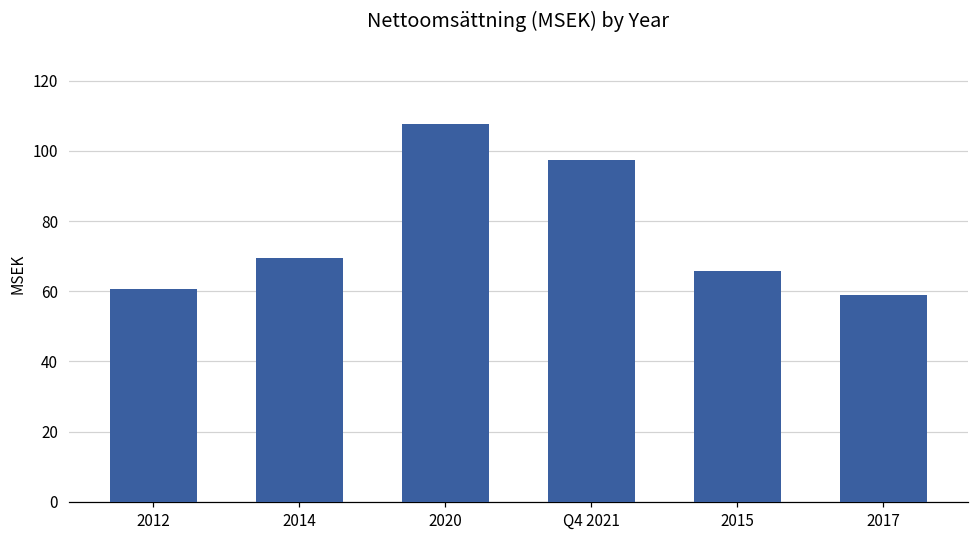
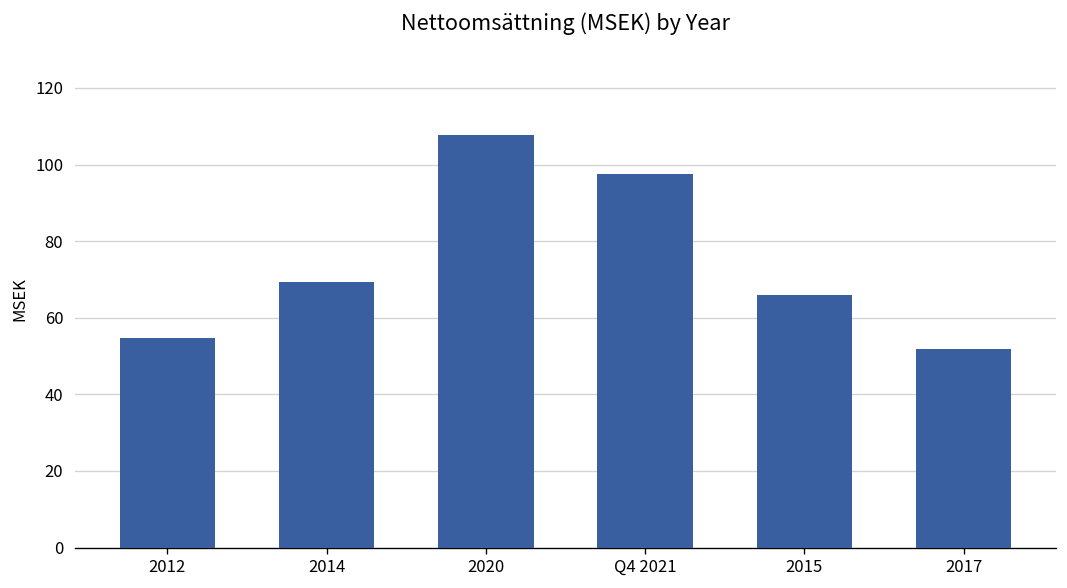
2012: 61 -> 55
2017: 59 -> 52
